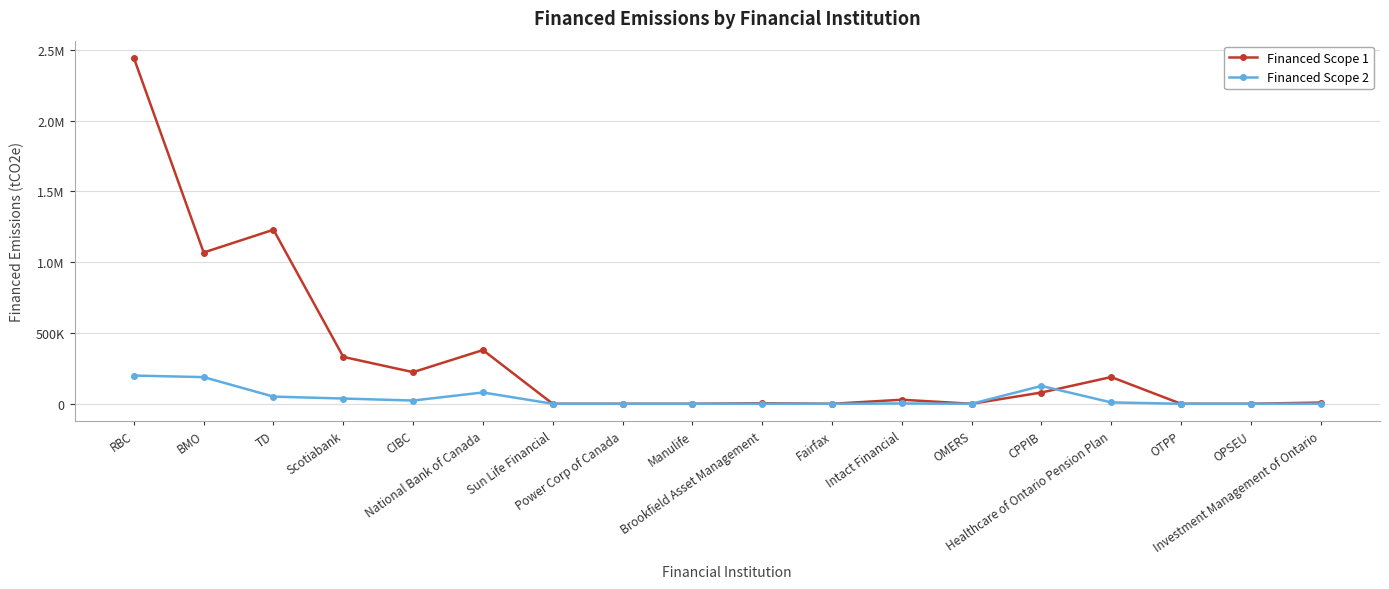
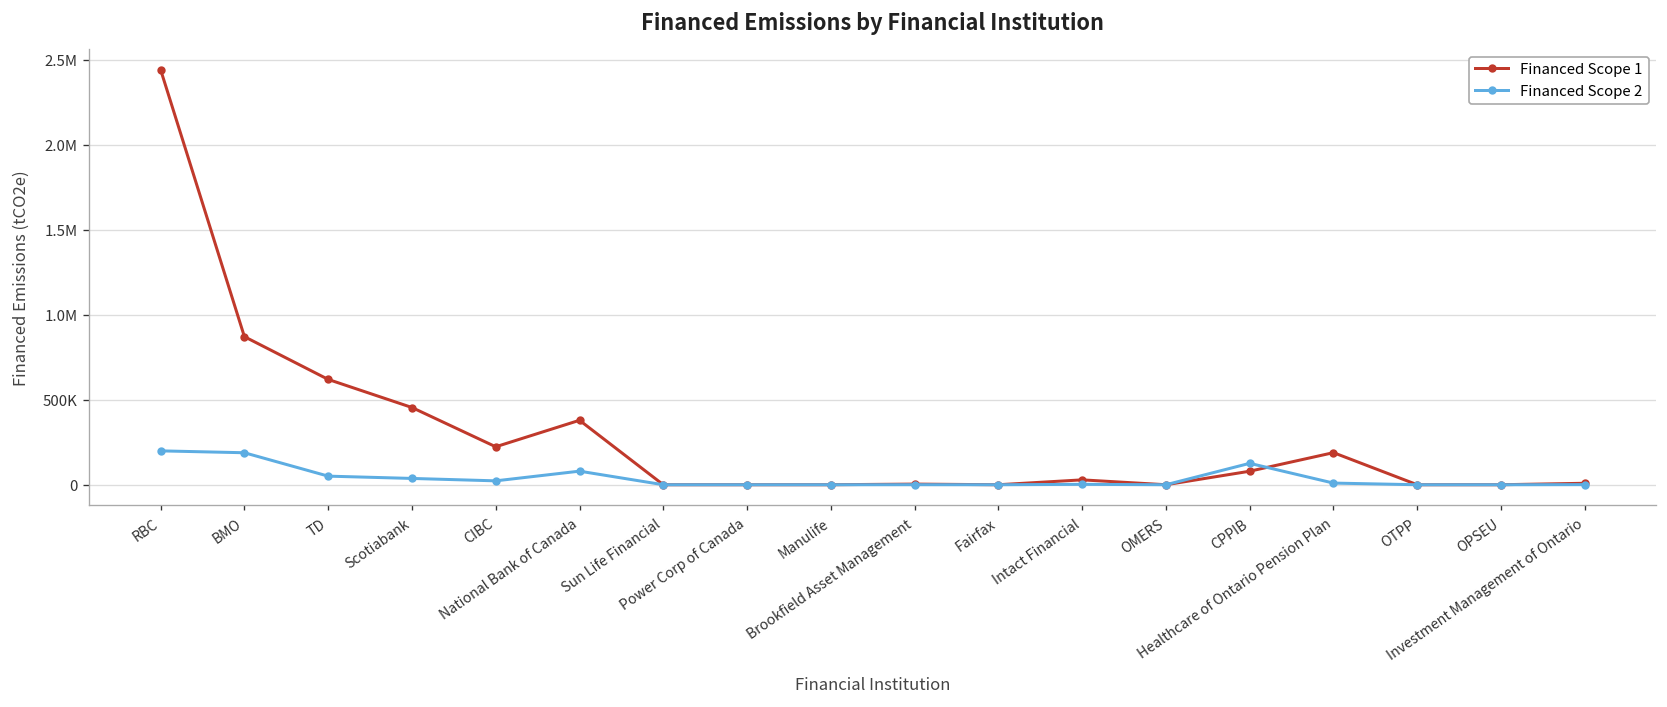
Financed Scope 1, BMO: 1070000 -> 870000
Financed Scope 1, TD: 1230000 -> 620000
Financed Scope 1, Scotiabank: 330000 -> 450000
